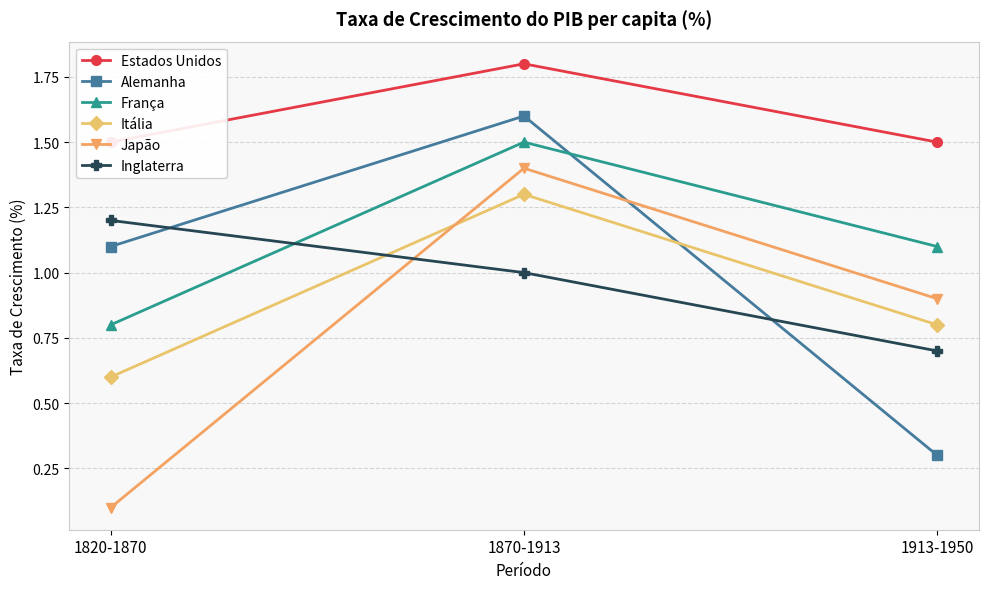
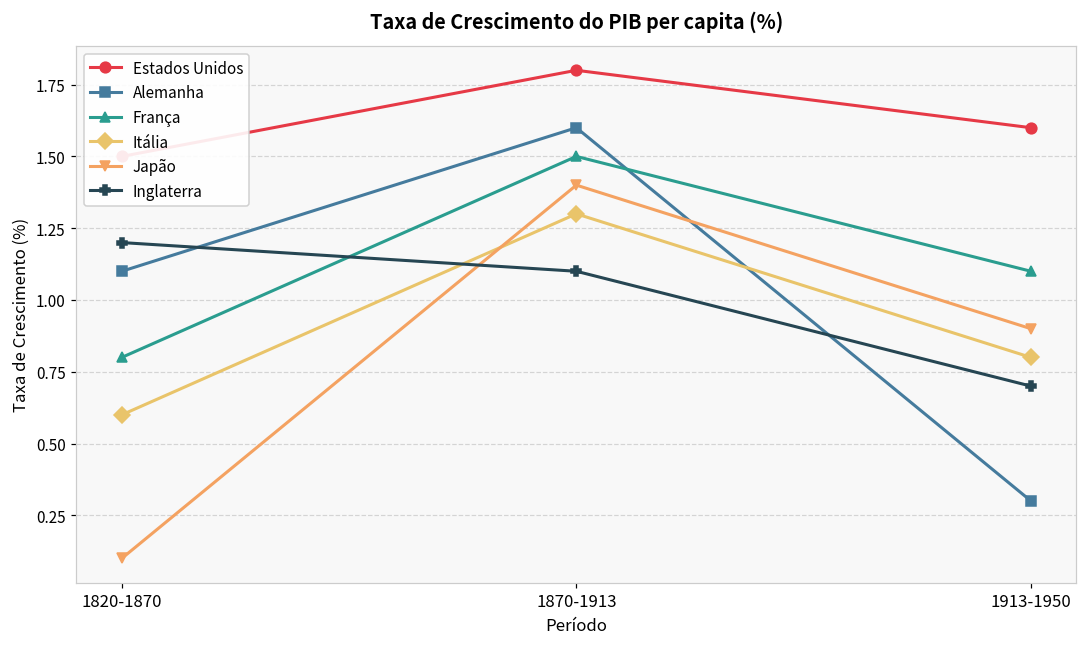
Inglaterra, 1870-1913: 1.0 -> 1.1
Estados Unidos, 1913-1950: 1.5 -> 1.6
